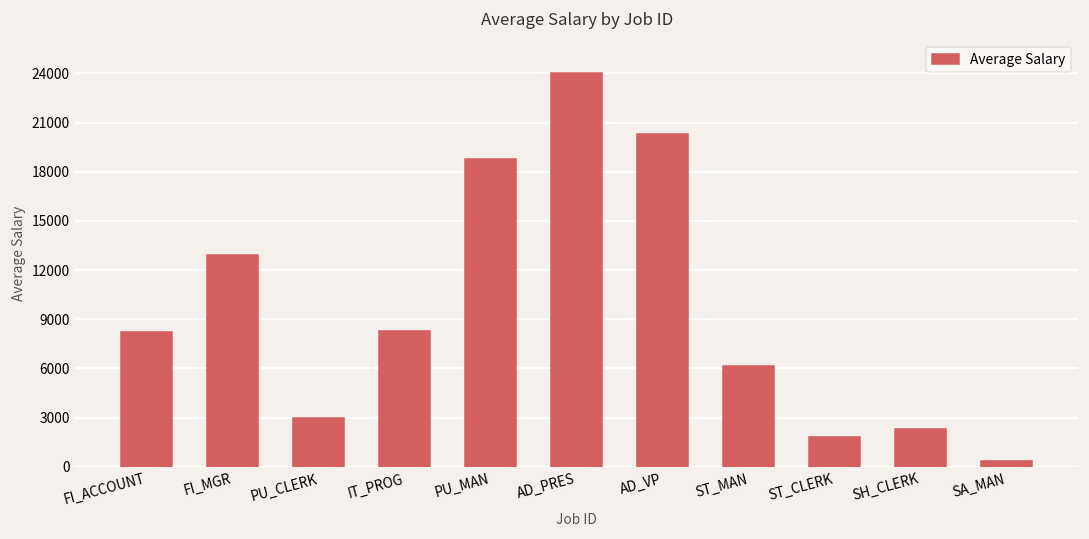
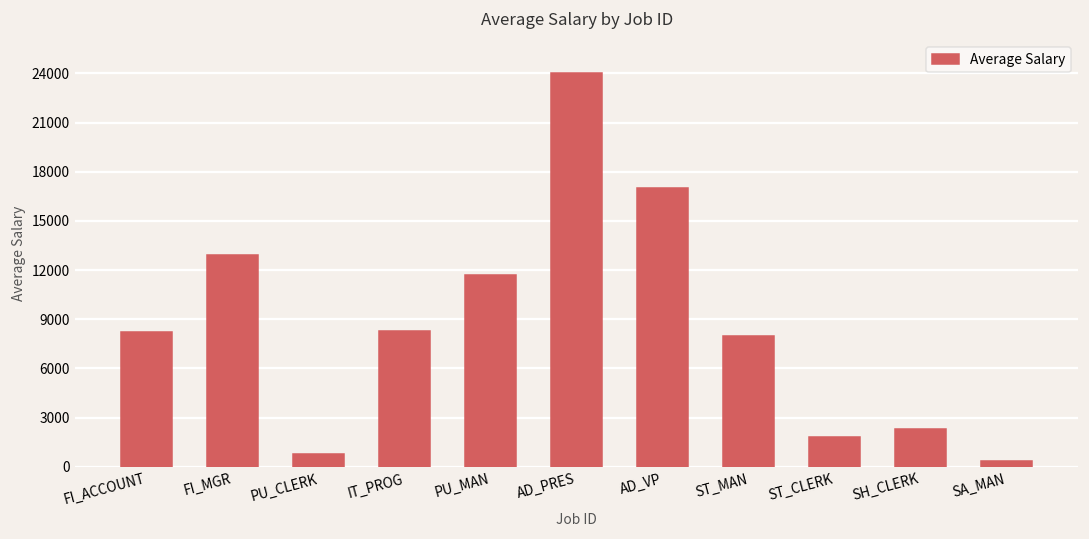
PU_CLERK: 3000 -> 800
PU_MAN: 18800 -> 11700
AD_VP: 20300 -> 17000
ST_MAN: 6200 -> 8000
